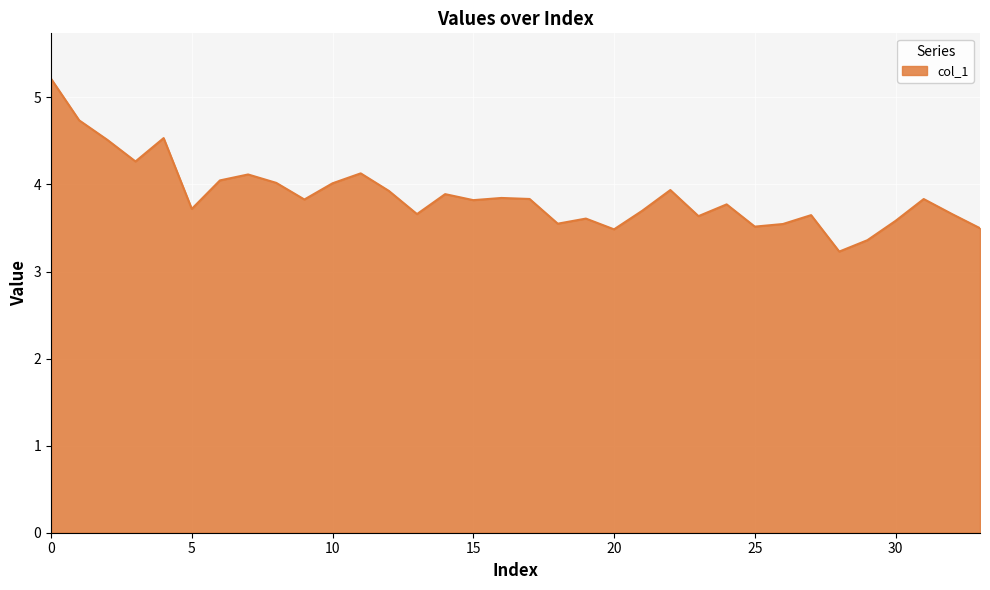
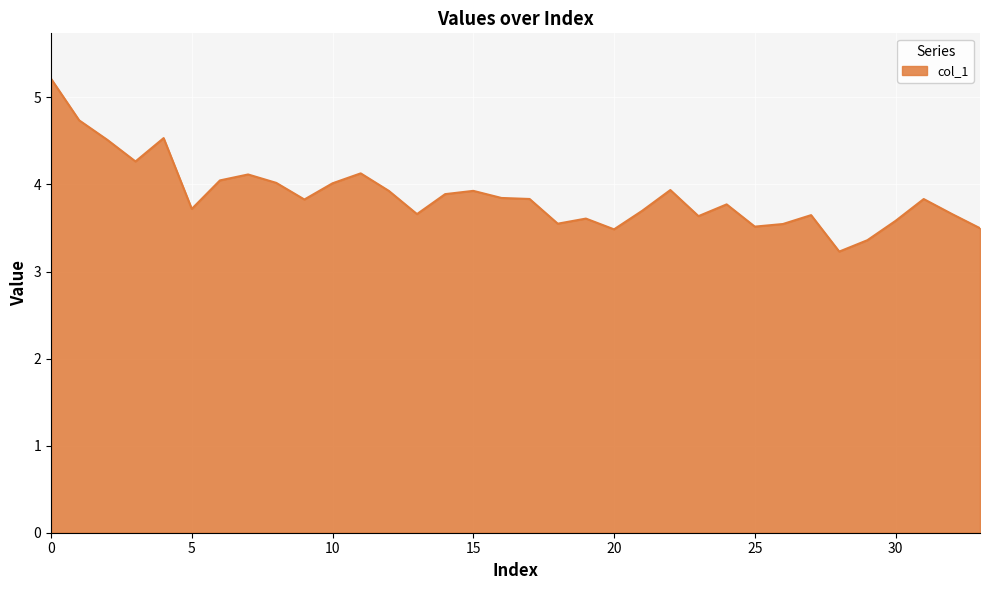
15: 3.8 -> 3.9
